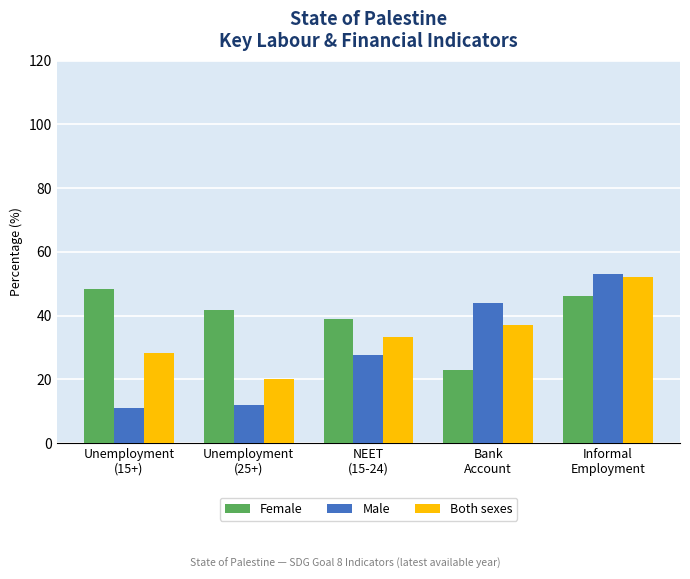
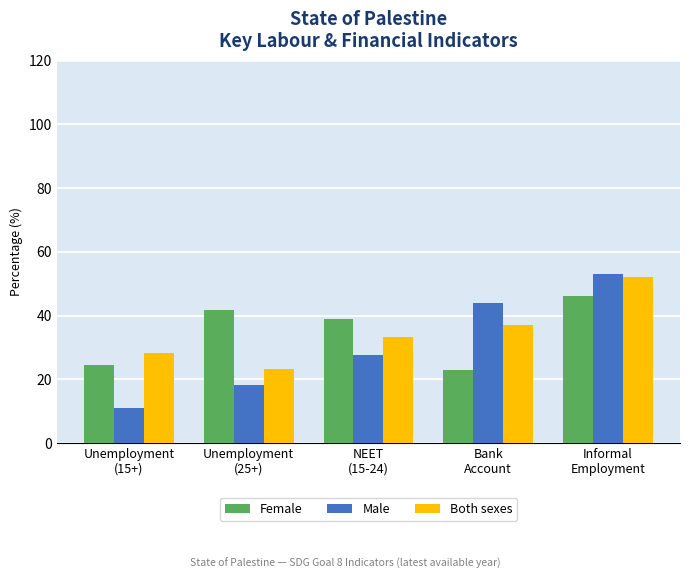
Female, Unemployment (15+): 48 -> 25
Male, Unemployment (25+): 12 -> 18
Both sexes, Unemployment (25+): 20 -> 23
